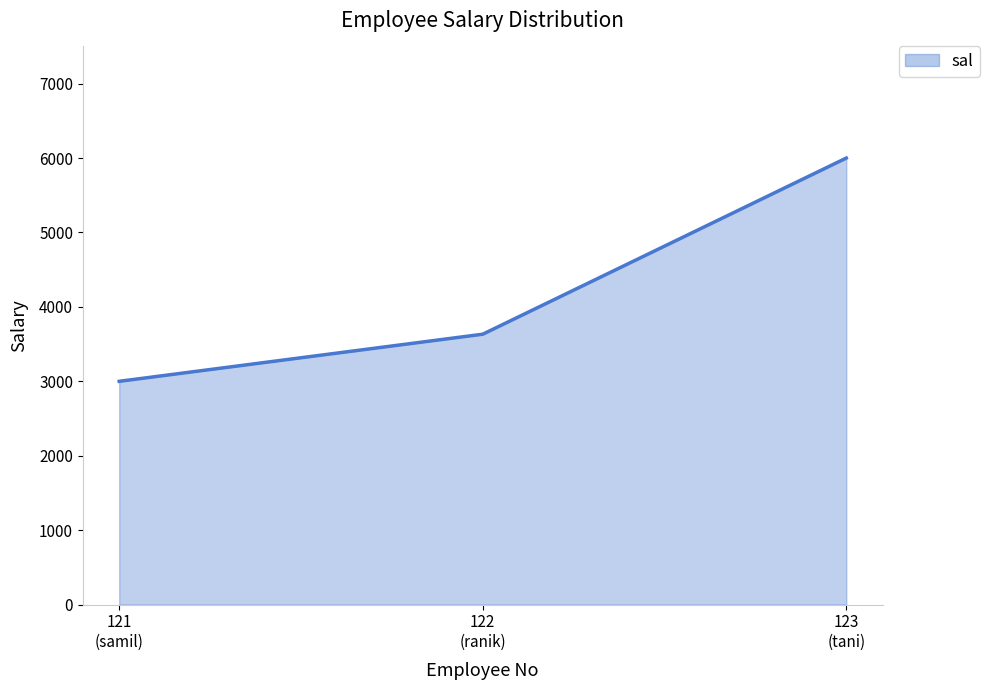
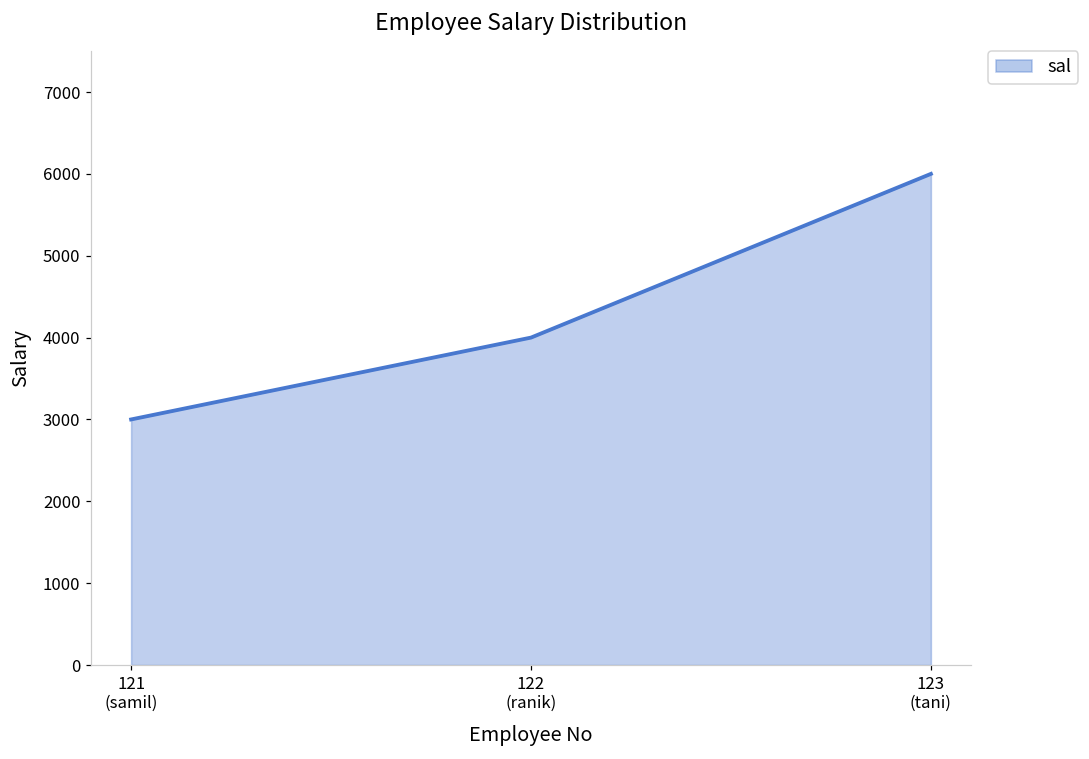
122 (ranik): 3600 -> 4000
